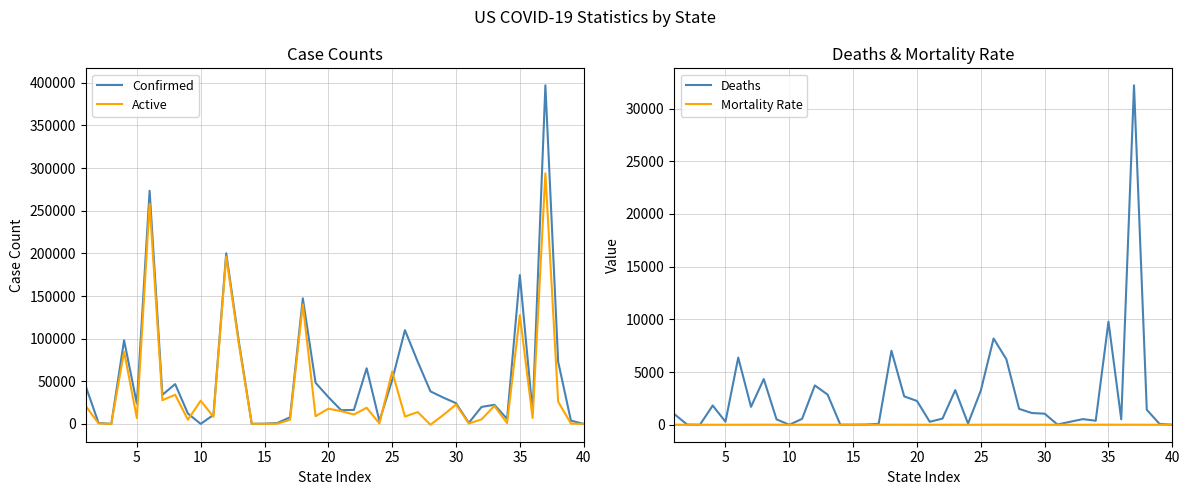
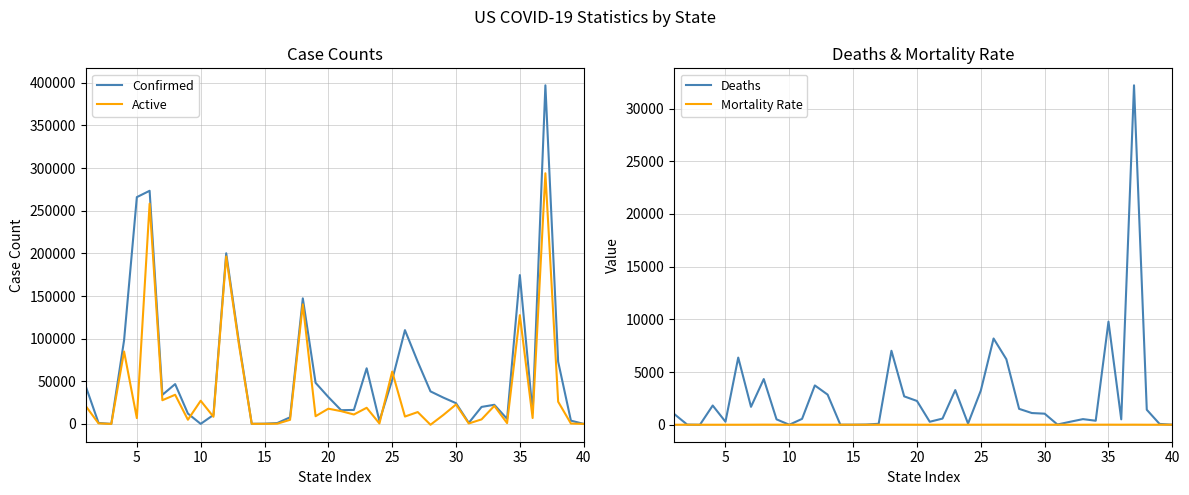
Case Counts, Confirmed, 5: 20000 -> 270000
